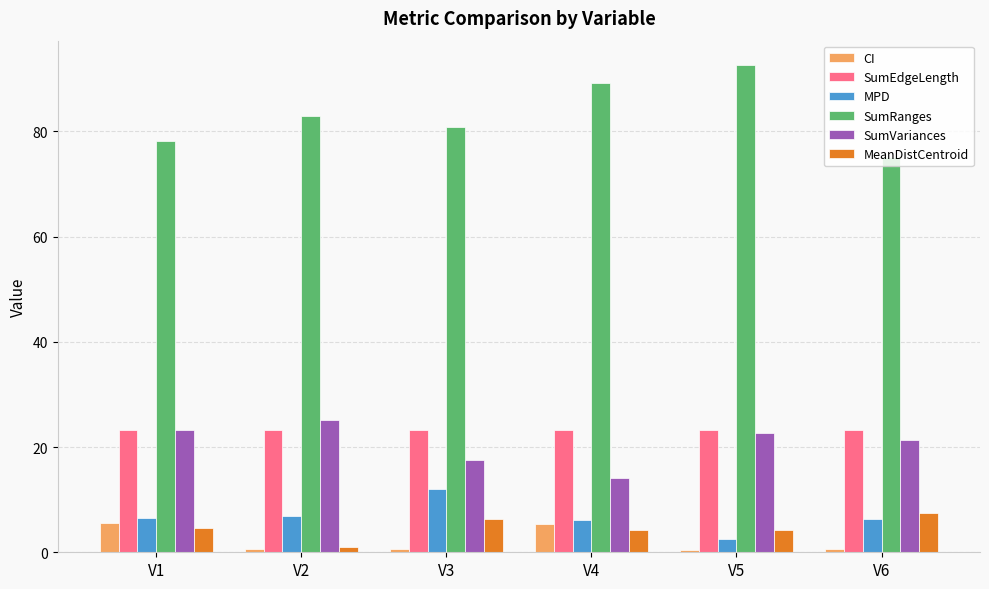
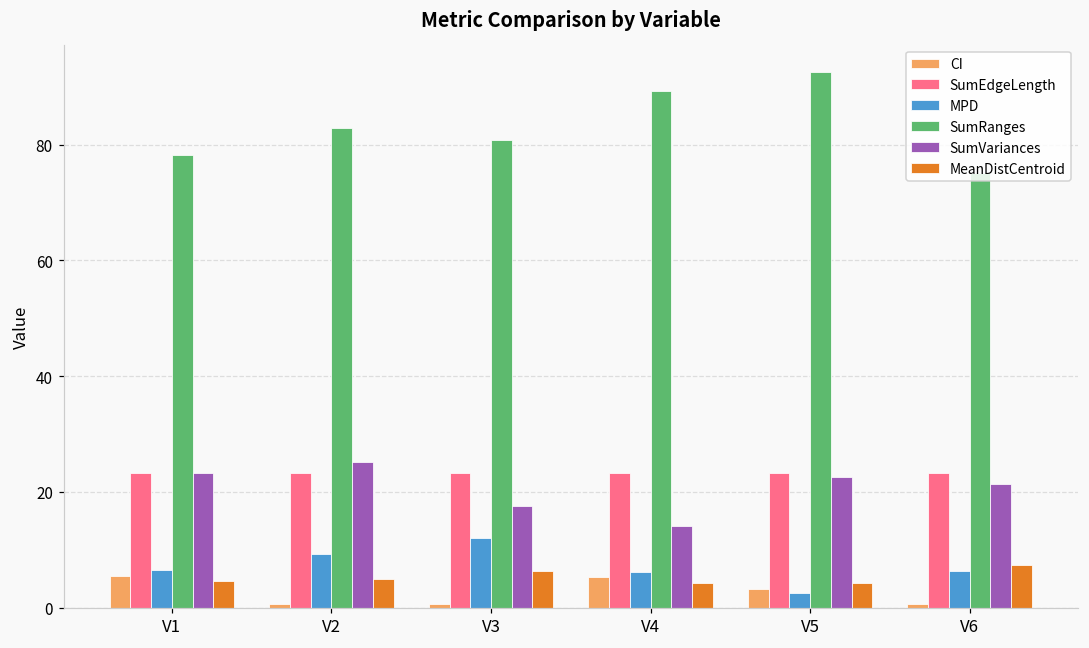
MPD, V2: 7 -> 9
MeanDistCentroid, V2: 1 -> 5
CI, V5: 0 -> 3
